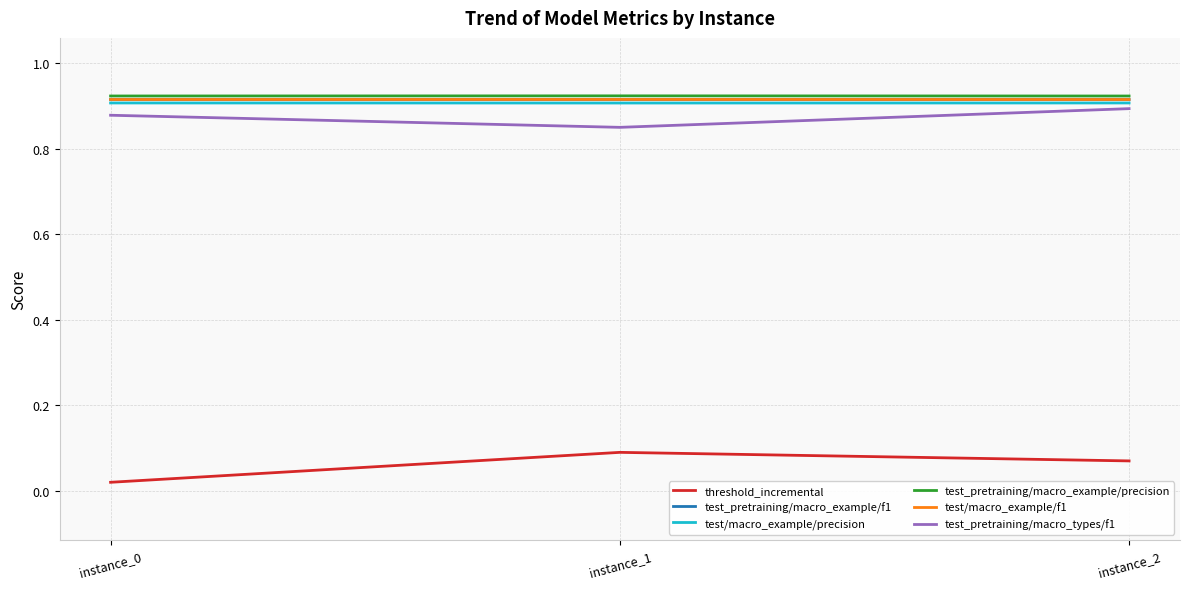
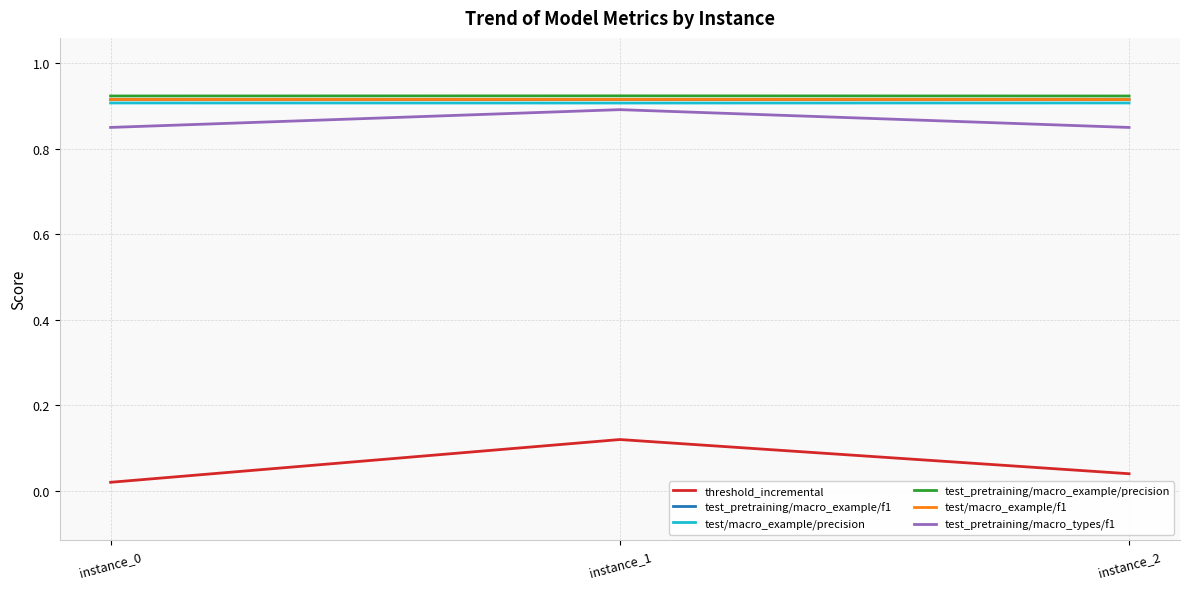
test_pretraining/macro_types/f1, instance_0: 0.88 -> 0.85
threshold_incremental, instance_1: 0.09 -> 0.12
test_pretraining/macro_types/f1, instance_1: 0.85 -> 0.89
threshold_incremental, instance_2: 0.07 -> 0.04
test_pretraining/macro_types/f1, instance_2: 0.89 -> 0.85
